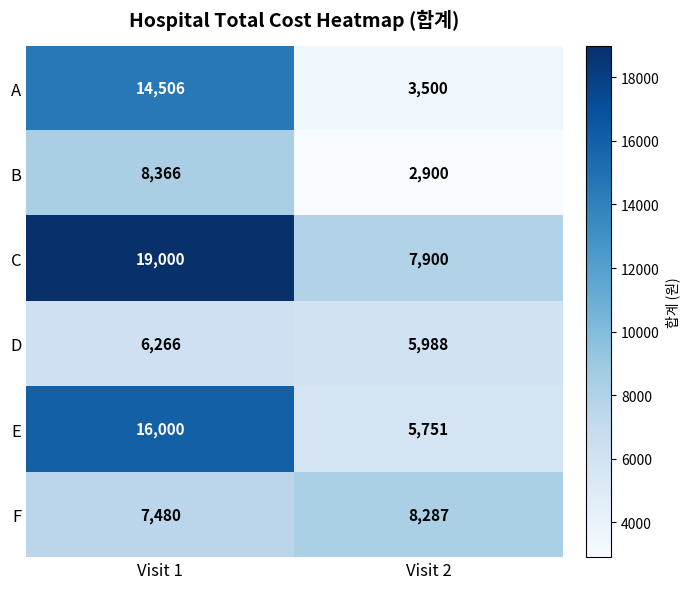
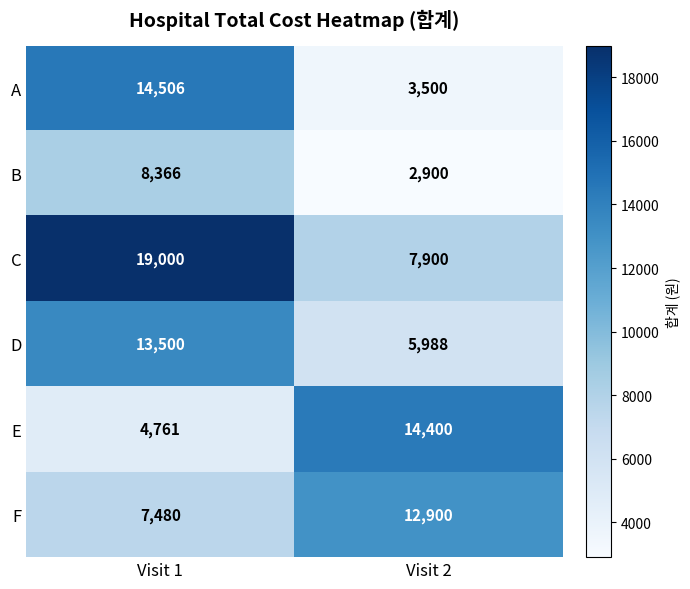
D, Visit 1: 6,266 -> 13,500
E, Visit 1: 16,000 -> 4,761
E, Visit 2: 5,751 -> 14,400
F, Visit 2: 8,287 -> 12,900
